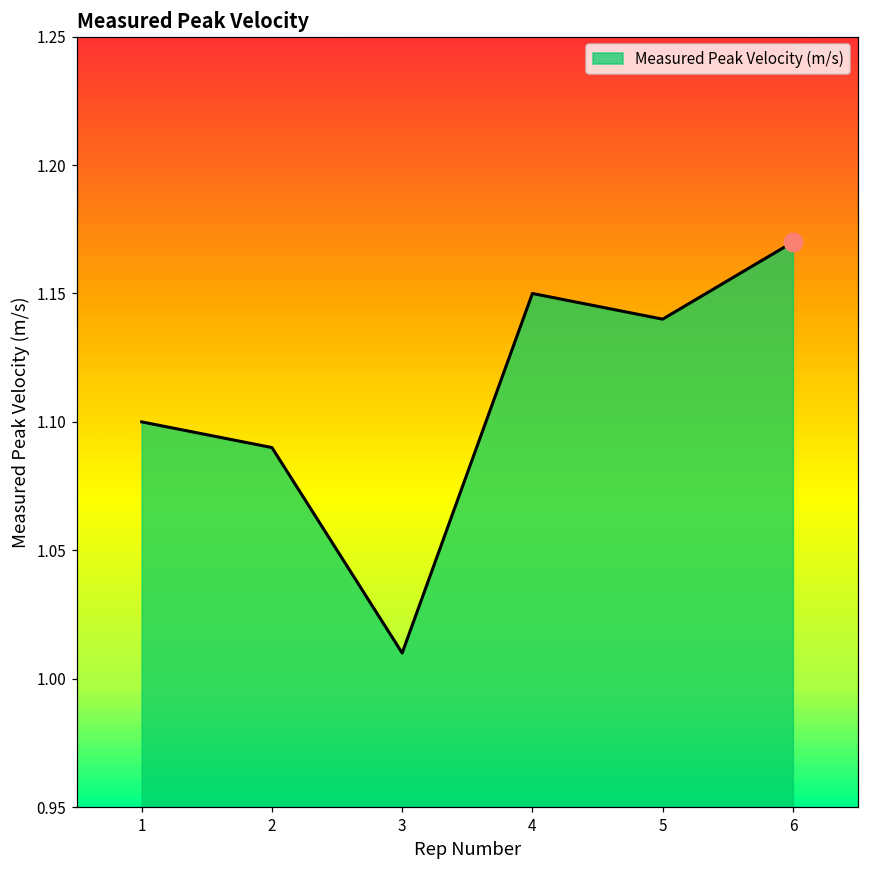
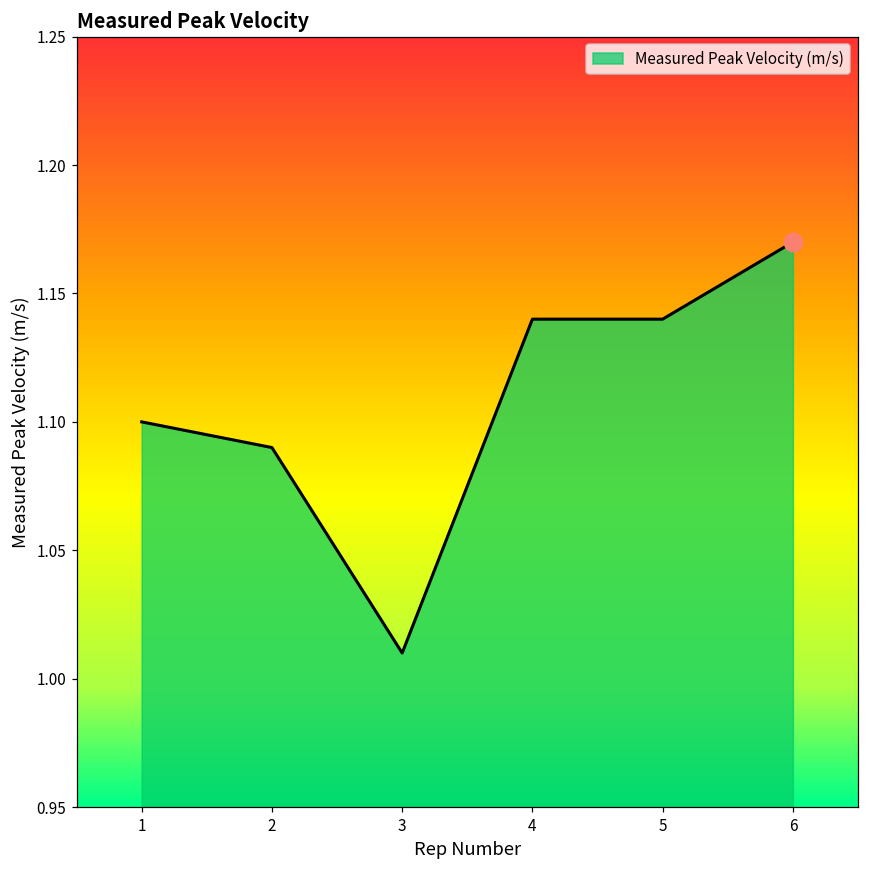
Measured Peak Velocity (m/s), 4: 1.15 -> 1.14
